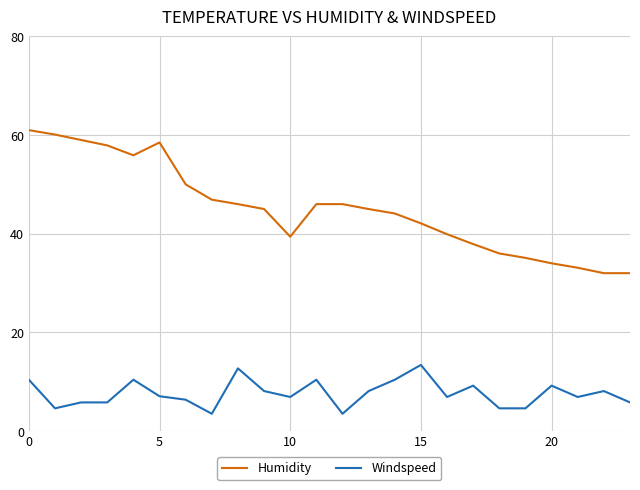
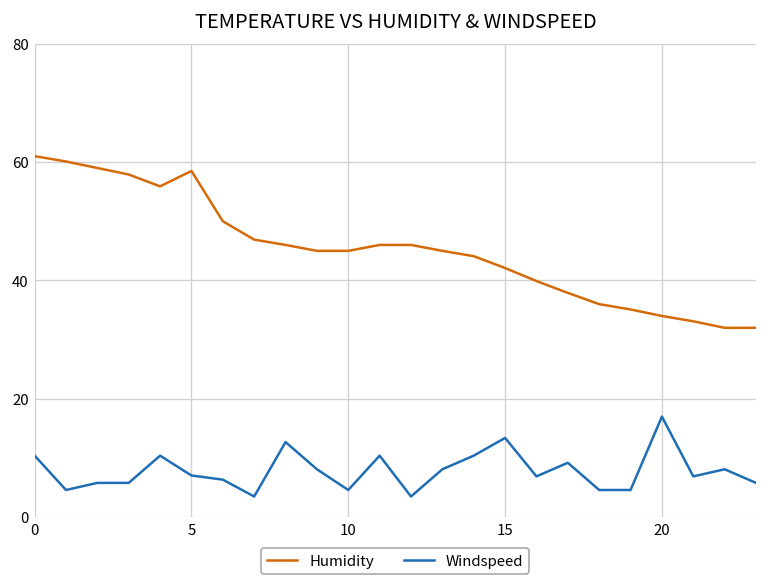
Humidity, 10: 39 -> 45
Windspeed, 10: 7 -> 5
Windspeed, 20: 9 -> 17
